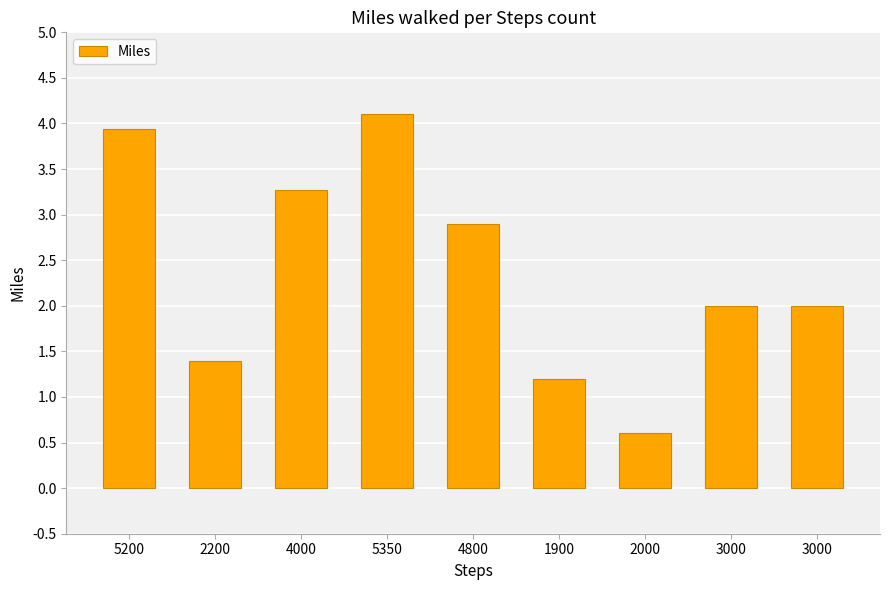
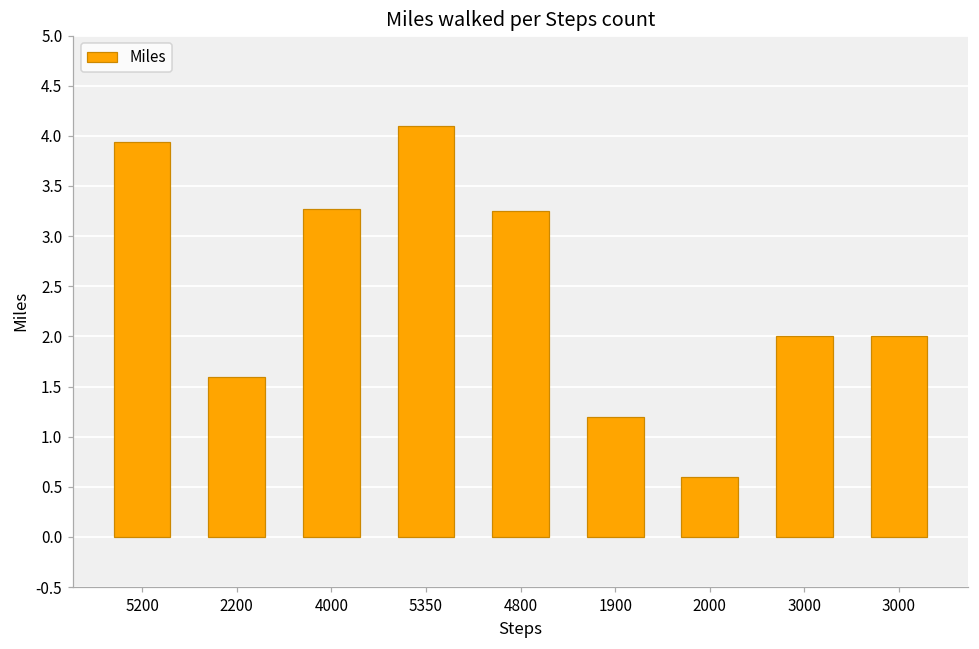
2200: 1.4 -> 1.6
4800: 2.9 -> 3.3
